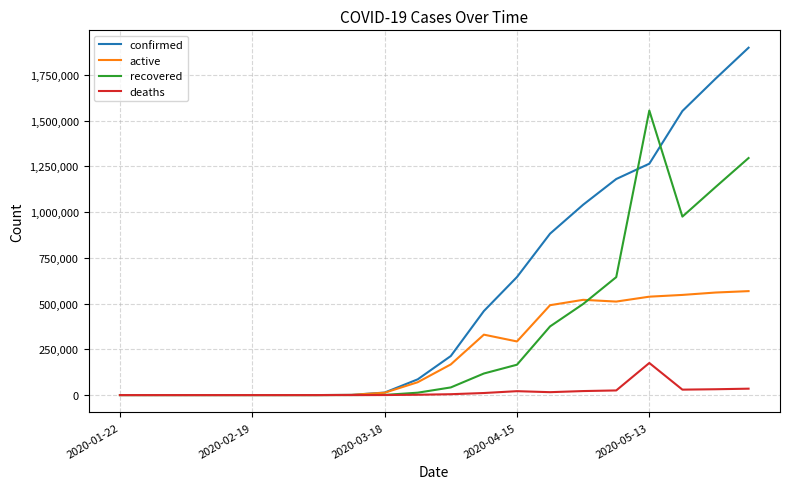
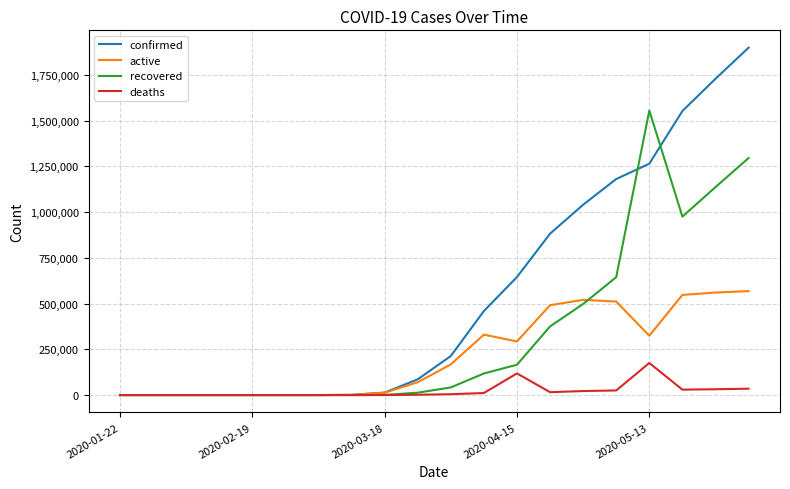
deaths, 2020-04-15: 20,000 -> 120,000
active, 2020-05-13: 540,000 -> 320,000
